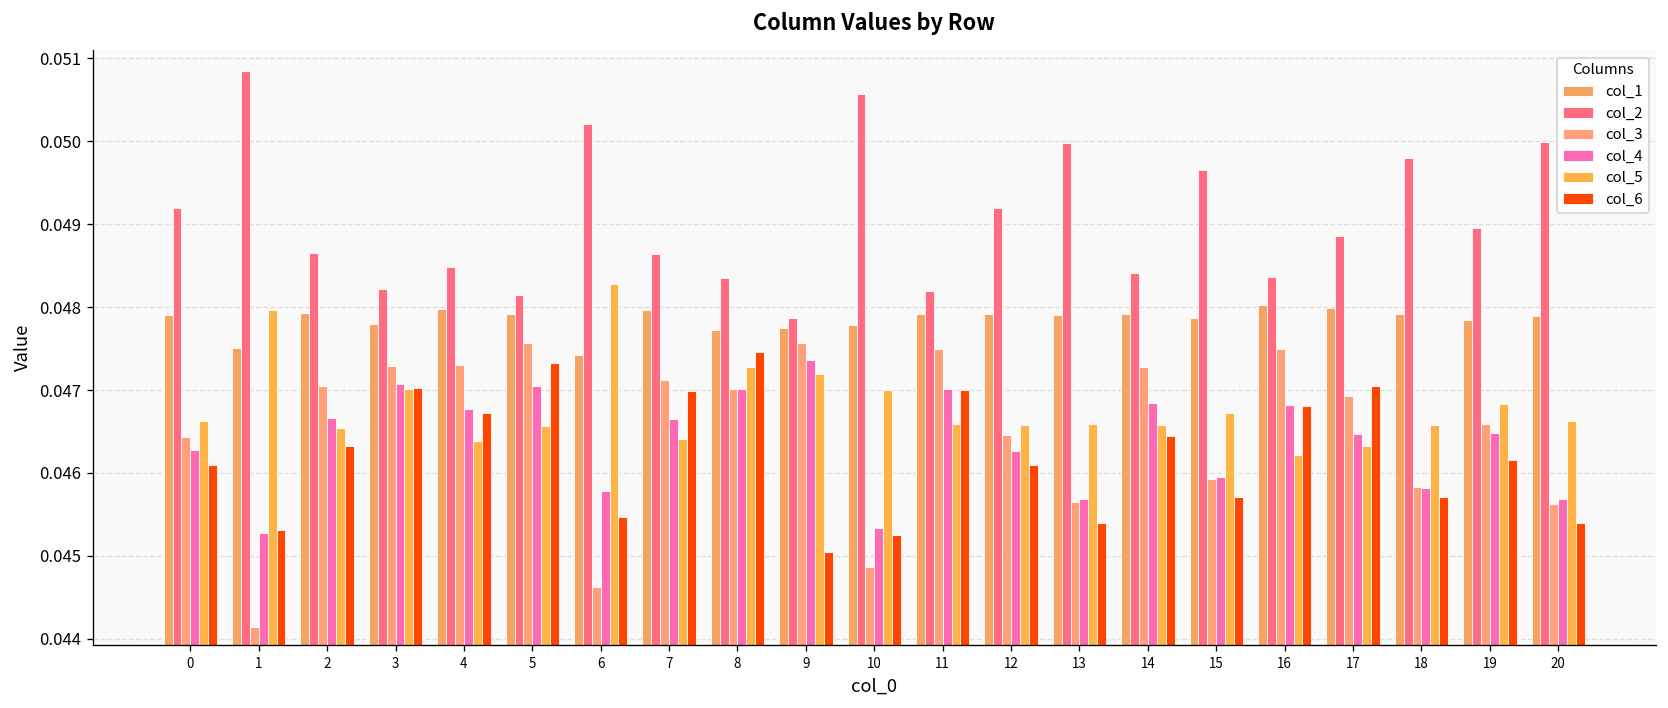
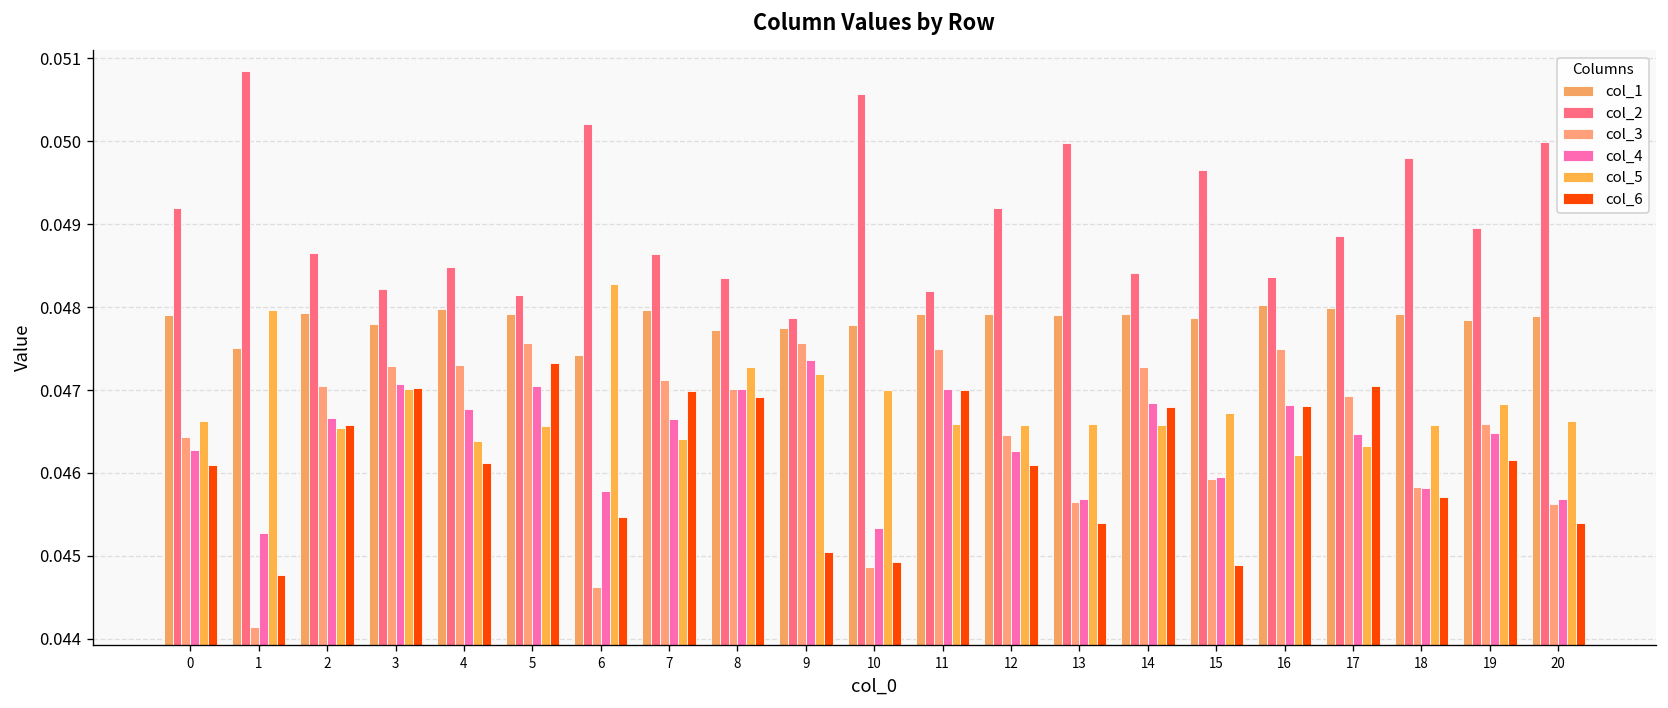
col_6, 1: 0.0453 -> 0.0448
col_6, 2: 0.0463 -> 0.0466
col_6, 4: 0.0467 -> 0.0461
col_6, 8: 0.0475 -> 0.0469
col_6, 10: 0.0453 -> 0.0449
col_6, 14: 0.0464 -> 0.0468
col_6, 15: 0.0457 -> 0.0449
